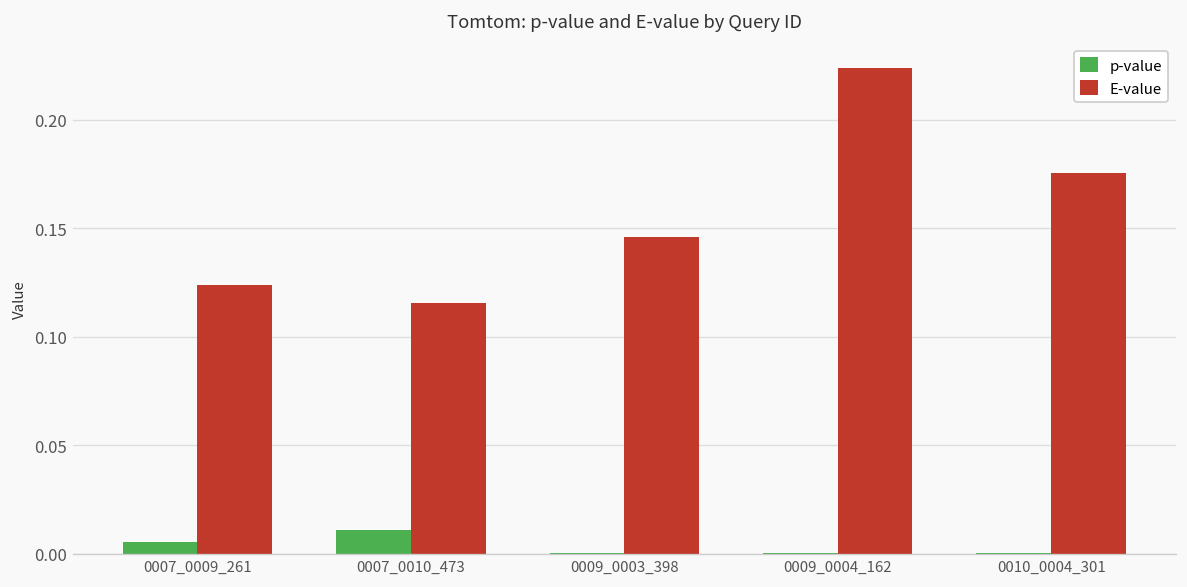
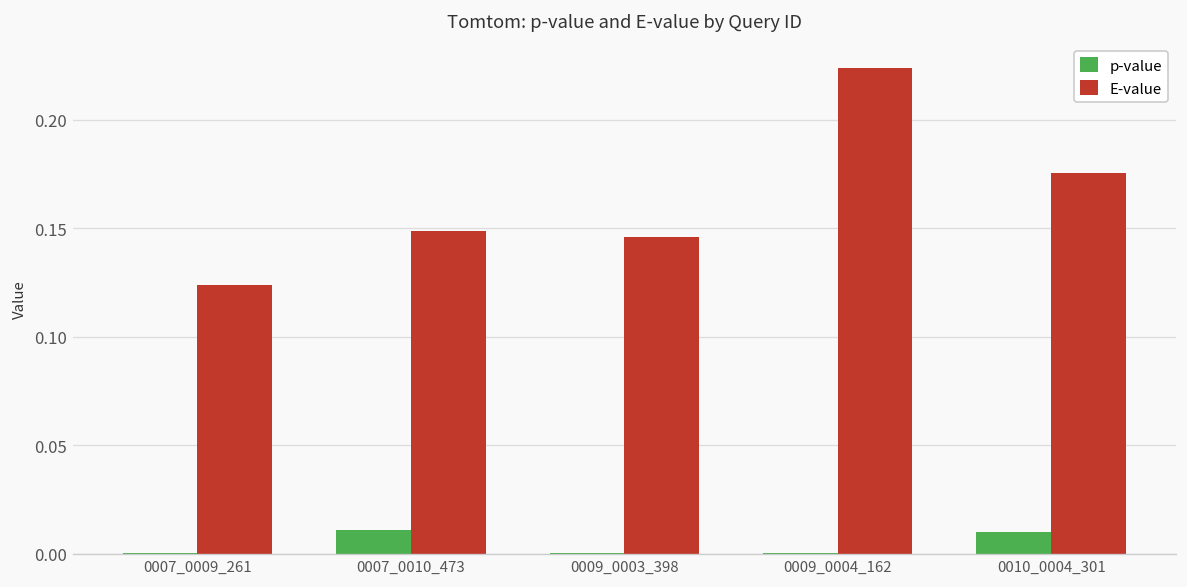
p-value, 0007_0009_261: 0.005 -> 0.000
E-value, 0007_0010_473: 0.116 -> 0.149
p-value, 0010_0004_301: 0.000 -> 0.010
